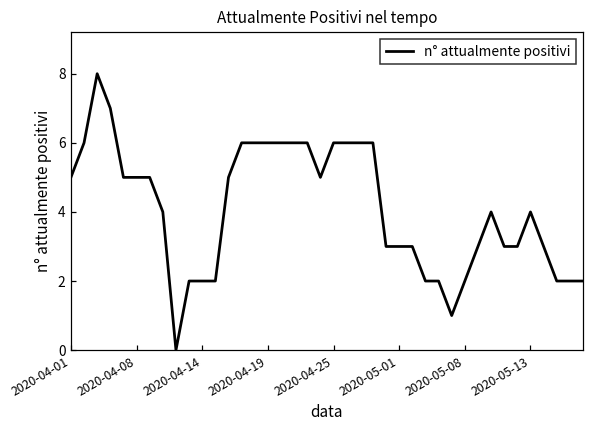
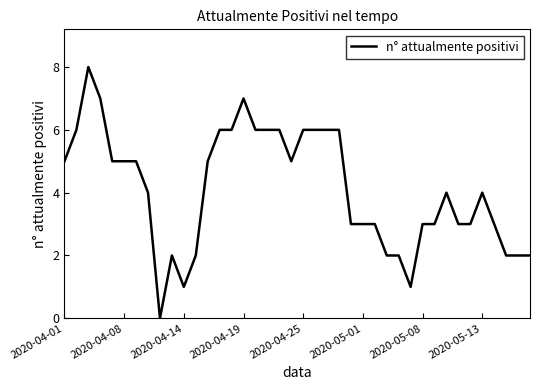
2020-04-14: 2 -> 1
2020-04-19: 6 -> 7
2020-05-08: 2 -> 3
